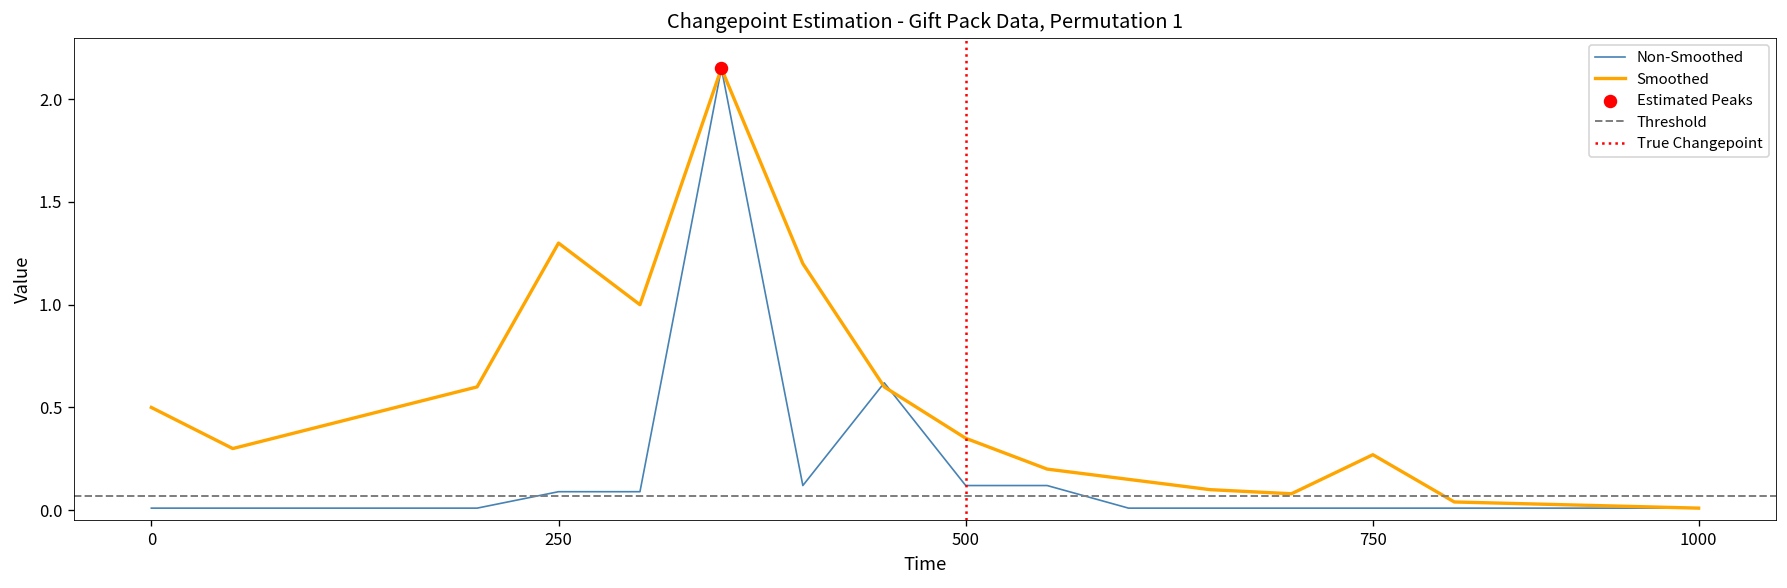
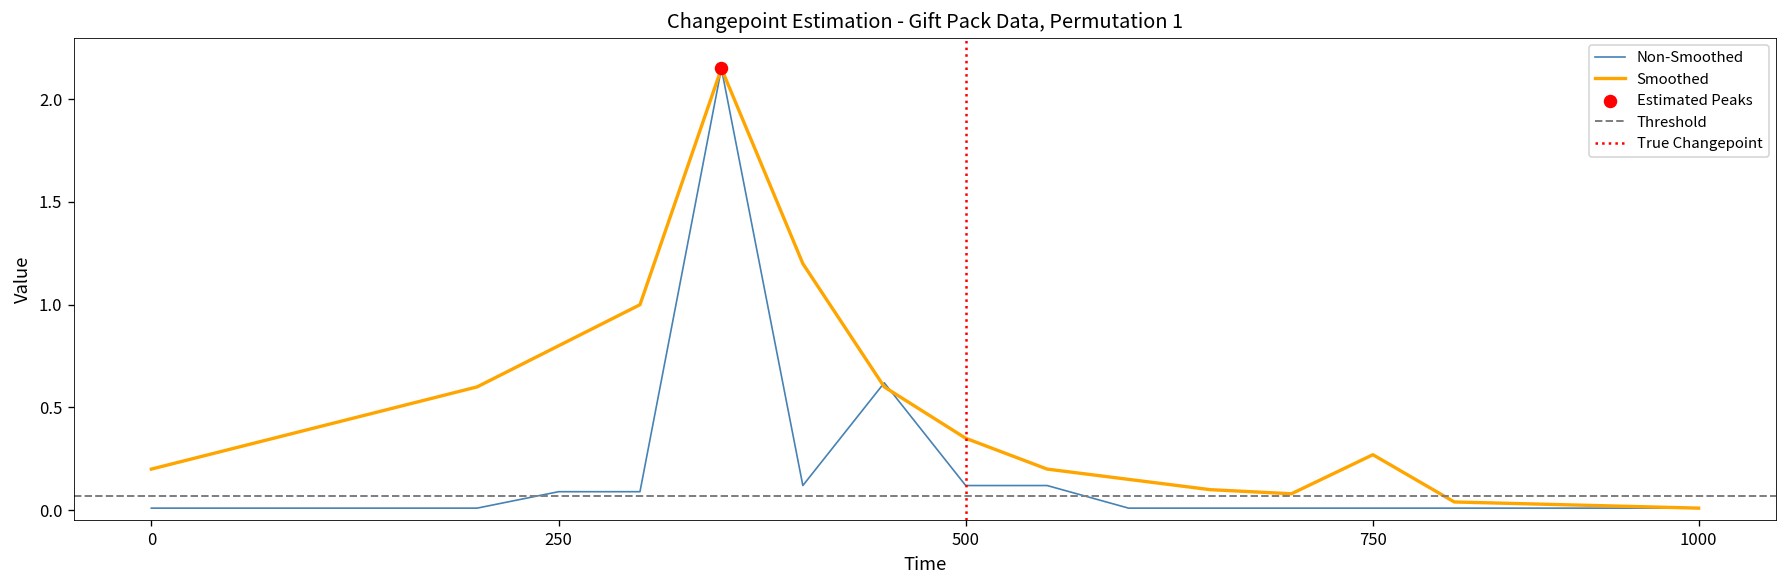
Smoothed, 0: 0.5 -> 0.2
Smoothed, 250: 1.3 -> 0.8
